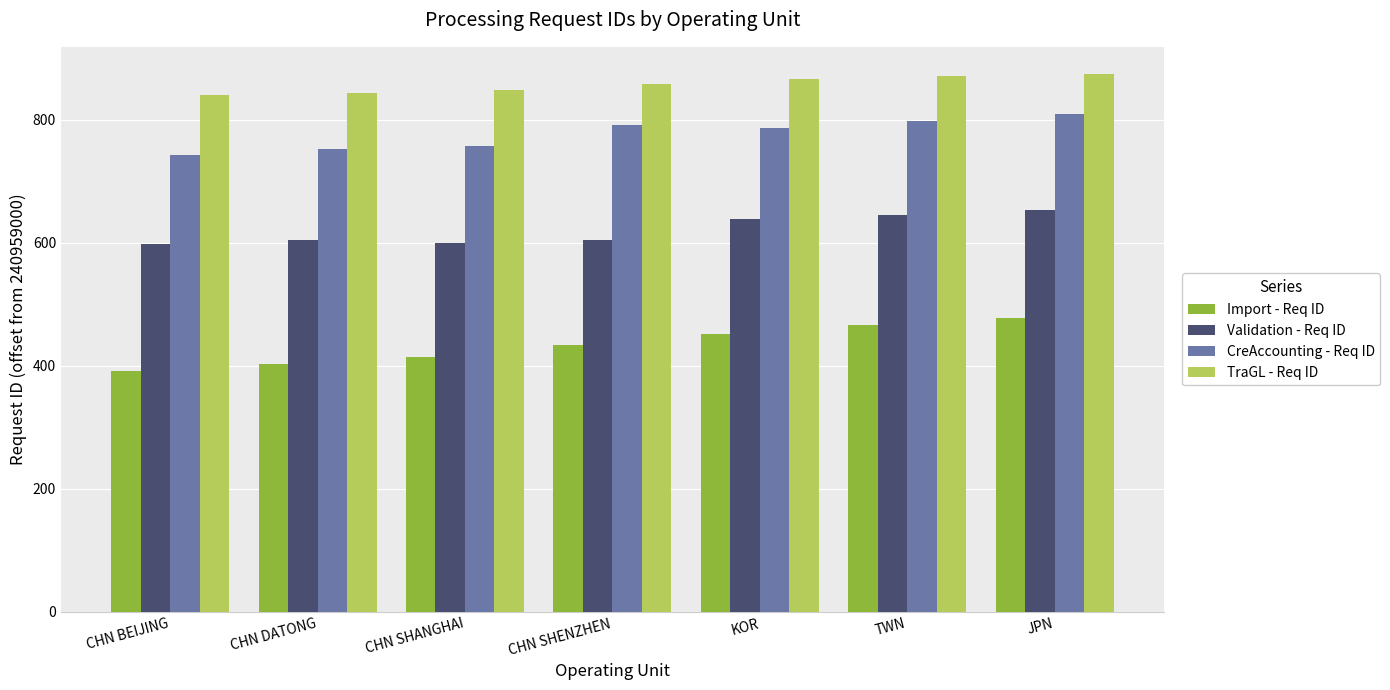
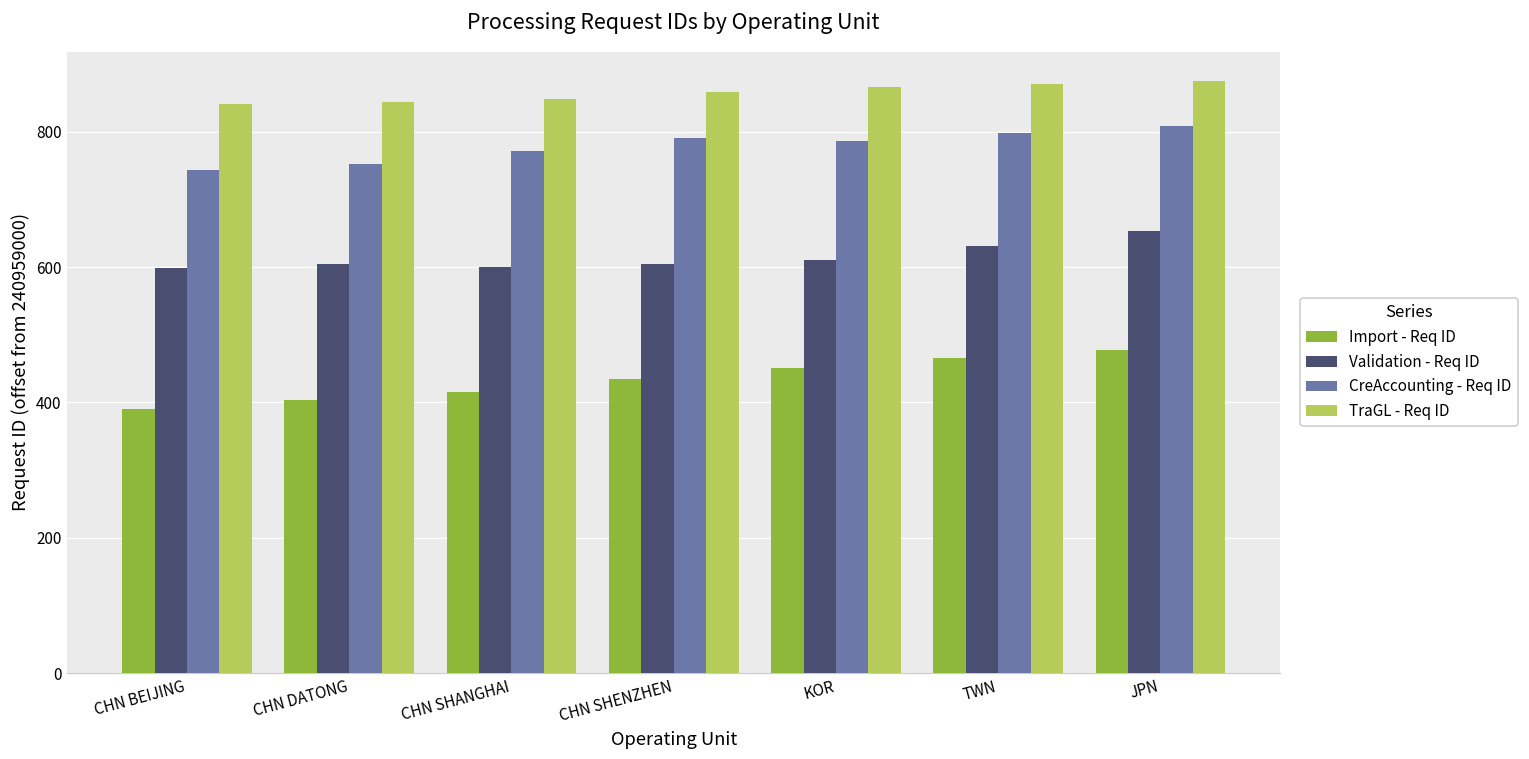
CreAccounting - Req ID, CHN SHANGHAI: 760 -> 770
Validation - Req ID, KOR: 640 -> 610
Validation - Req ID, TWN: 650 -> 630
